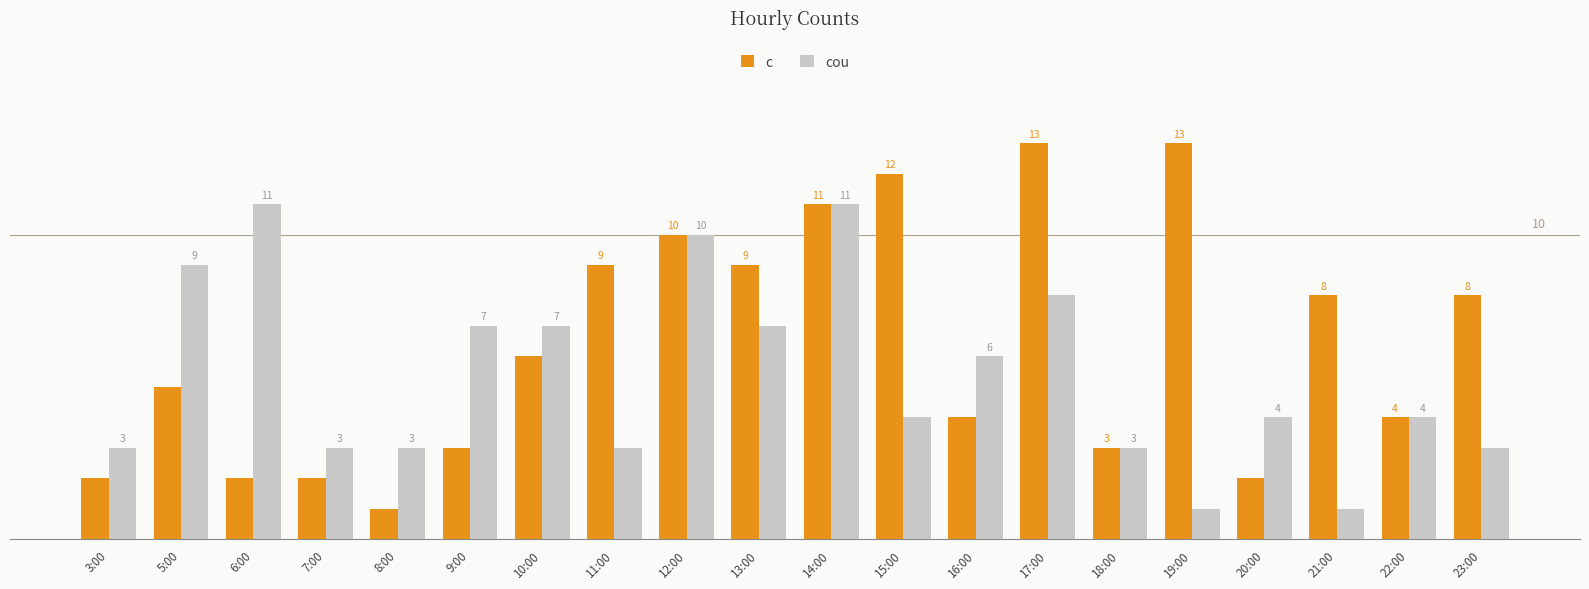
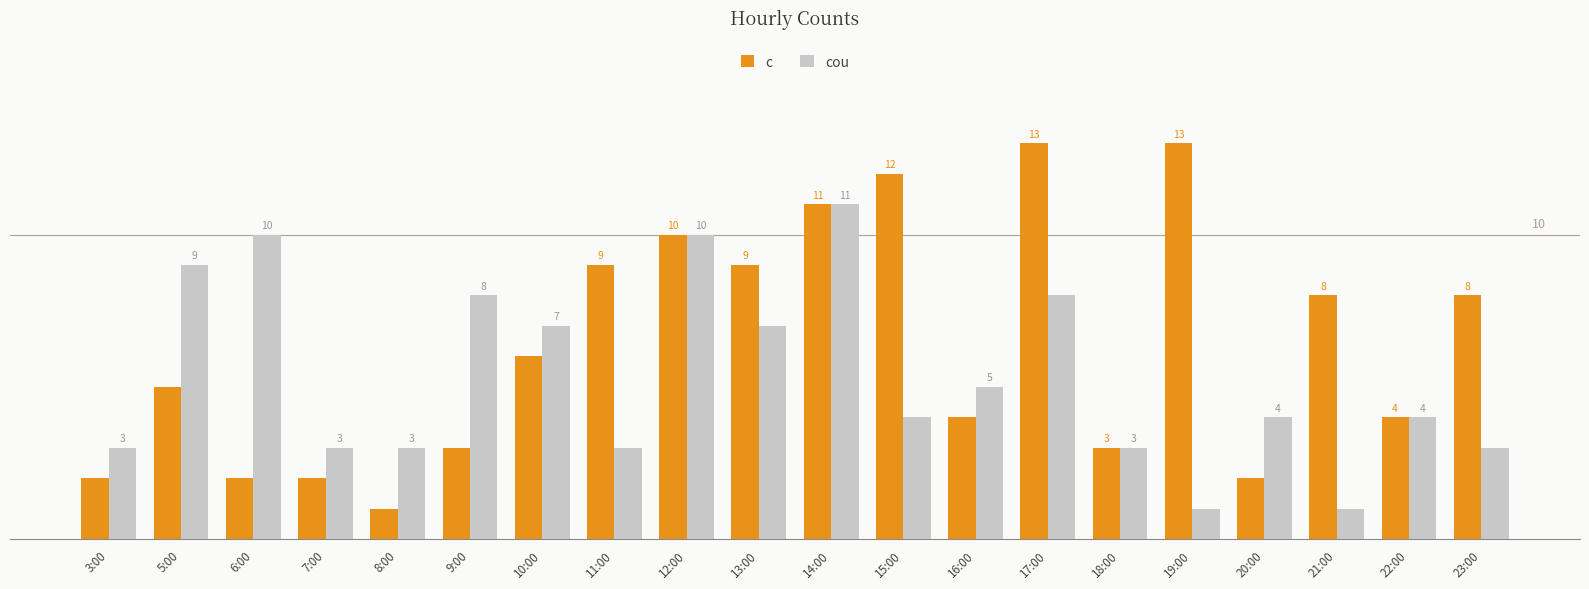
cou, 6:00: 11 -> 10
cou, 9:00: 7 -> 8
cou, 16:00: 6 -> 5
